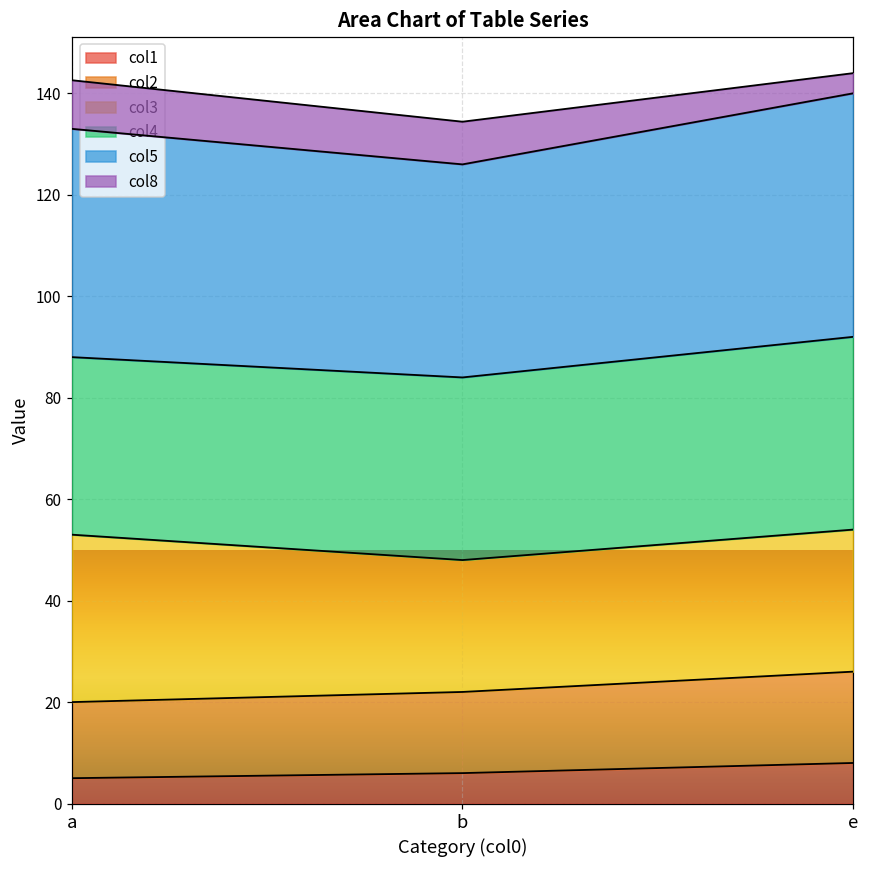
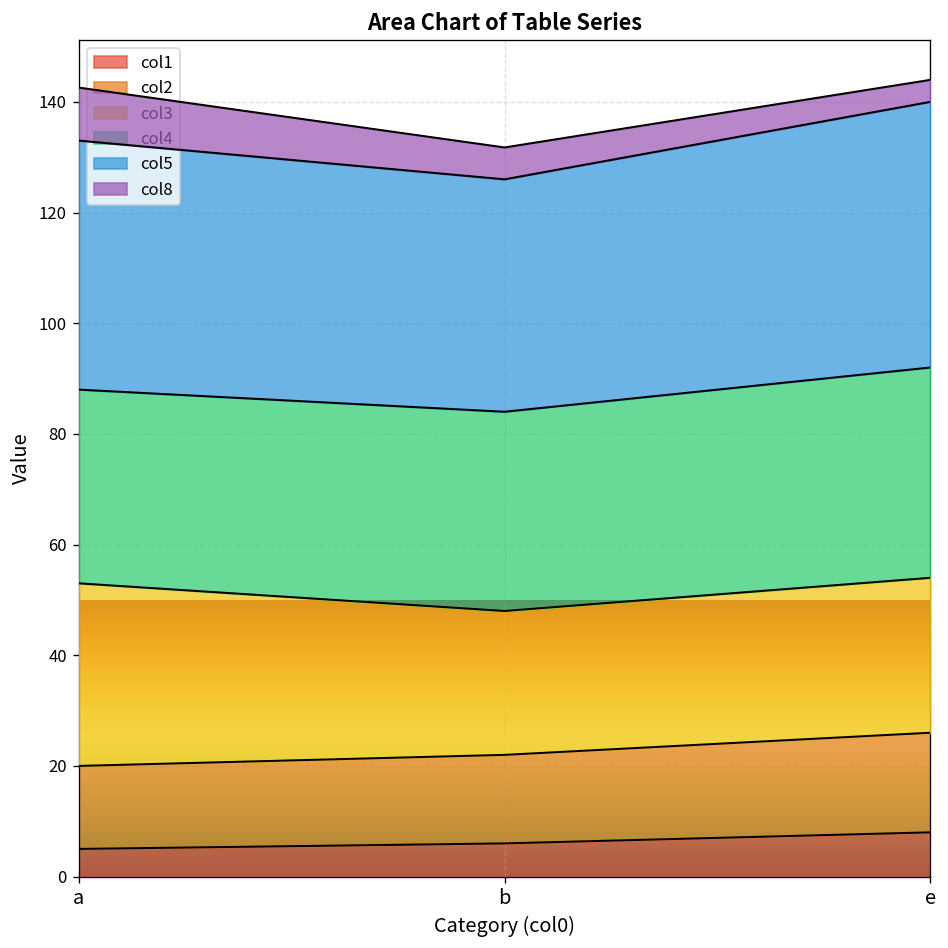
col8, b: 8 -> 6
